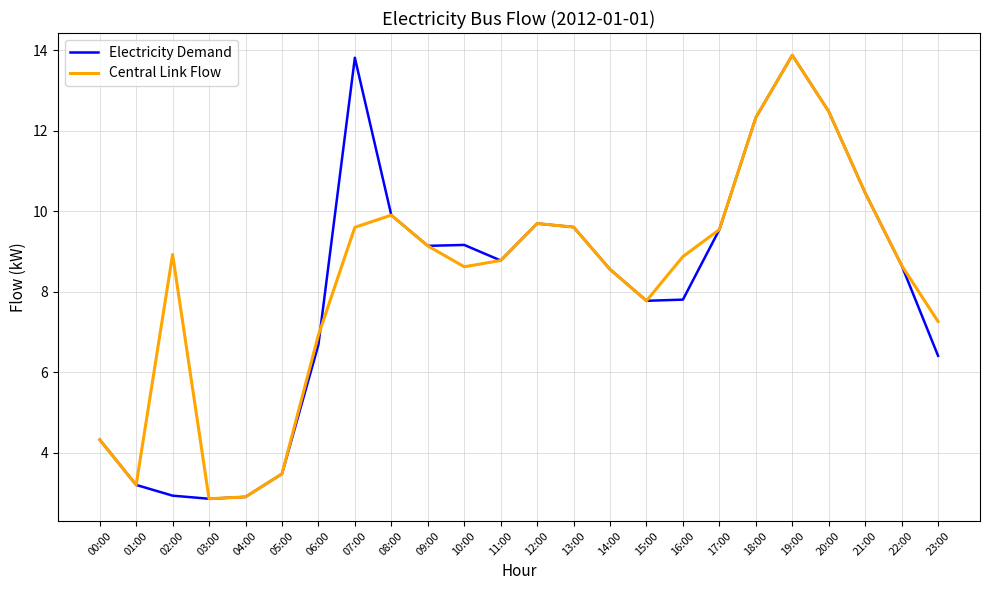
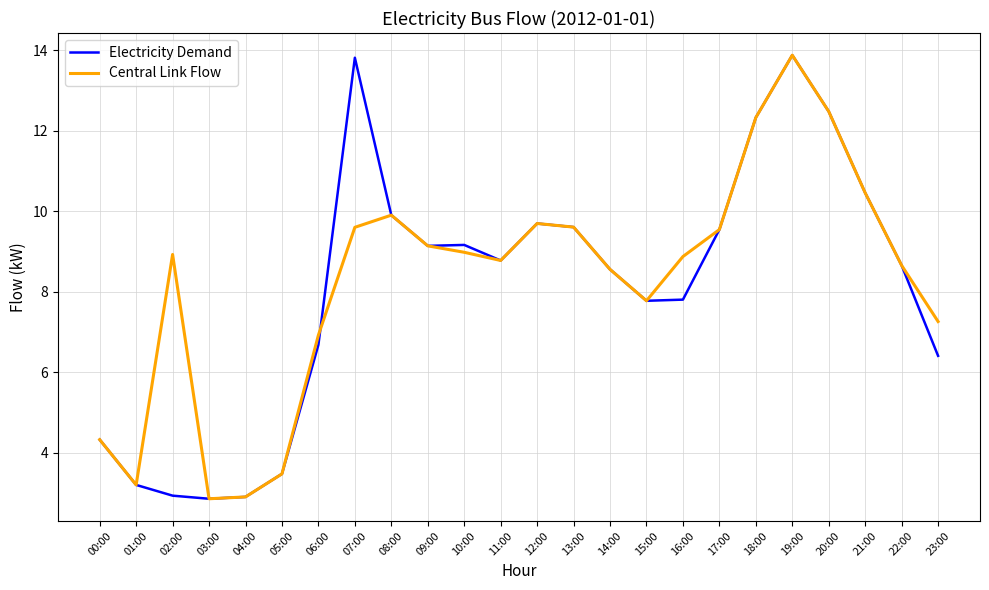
Central Link Flow, 10:00: 8.6 -> 9.0
